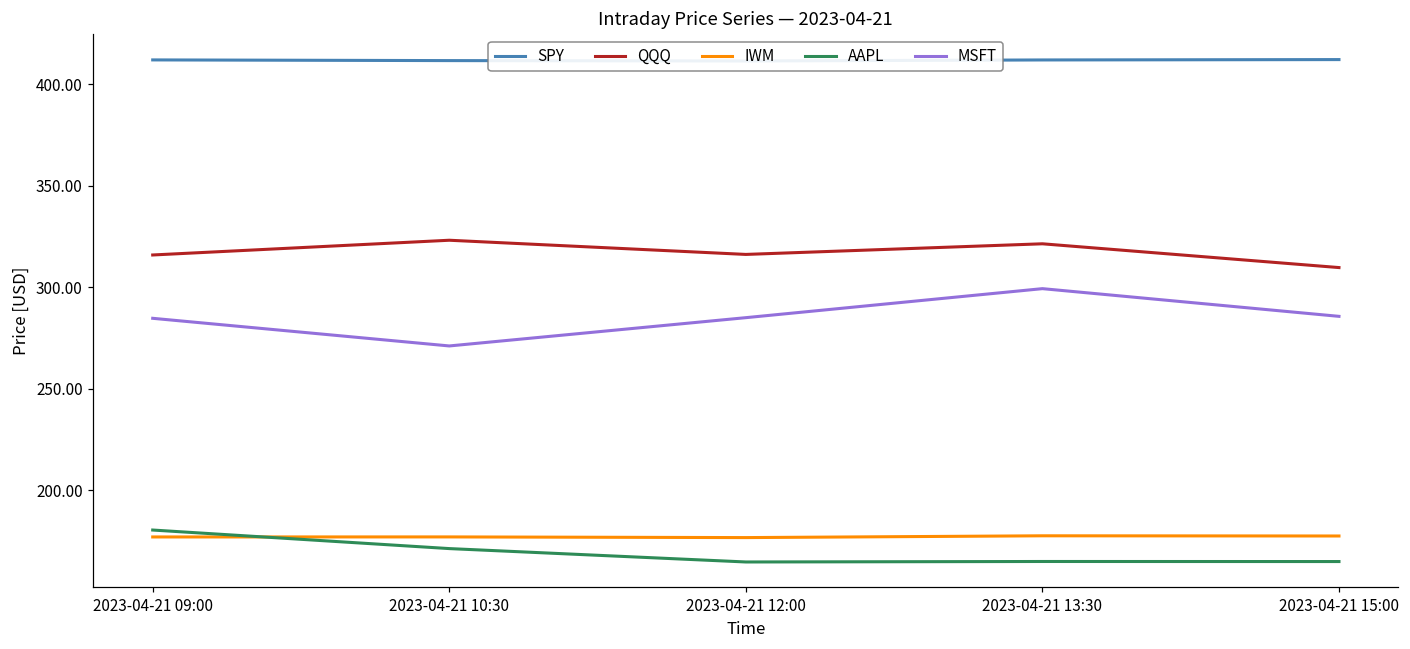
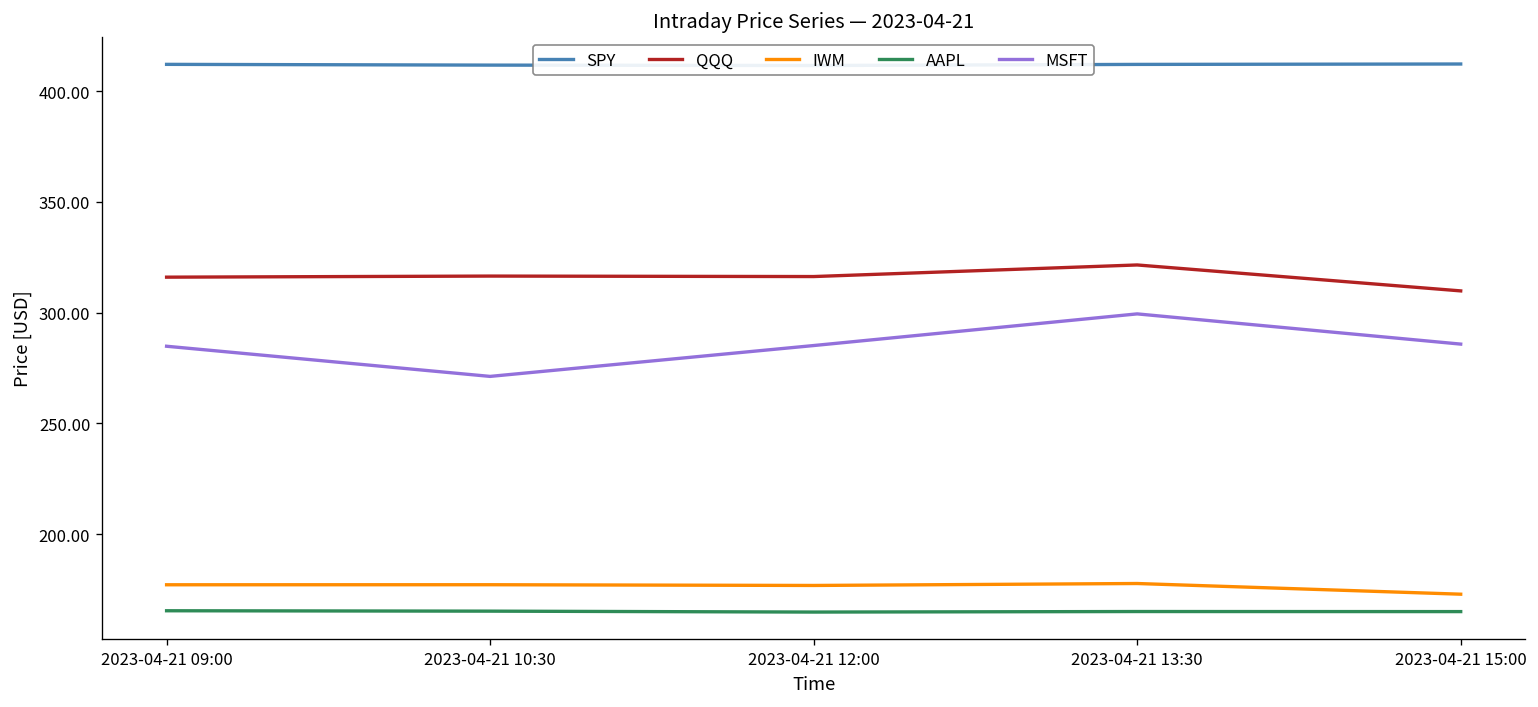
AAPL, 2023-04-21 09:00: 181 -> 165
QQQ, 2023-04-21 10:30: 323 -> 316
AAPL, 2023-04-21 10:30: 171 -> 165
IWM, 2023-04-21 15:00: 178 -> 173
